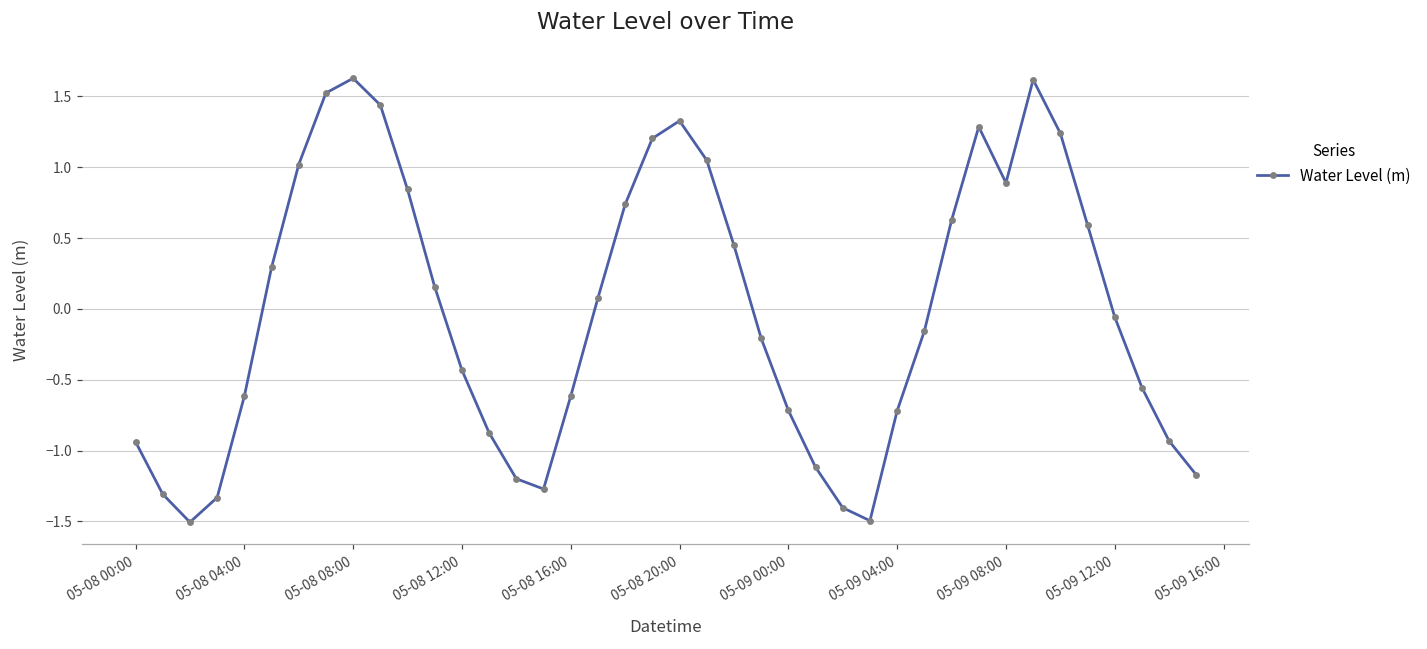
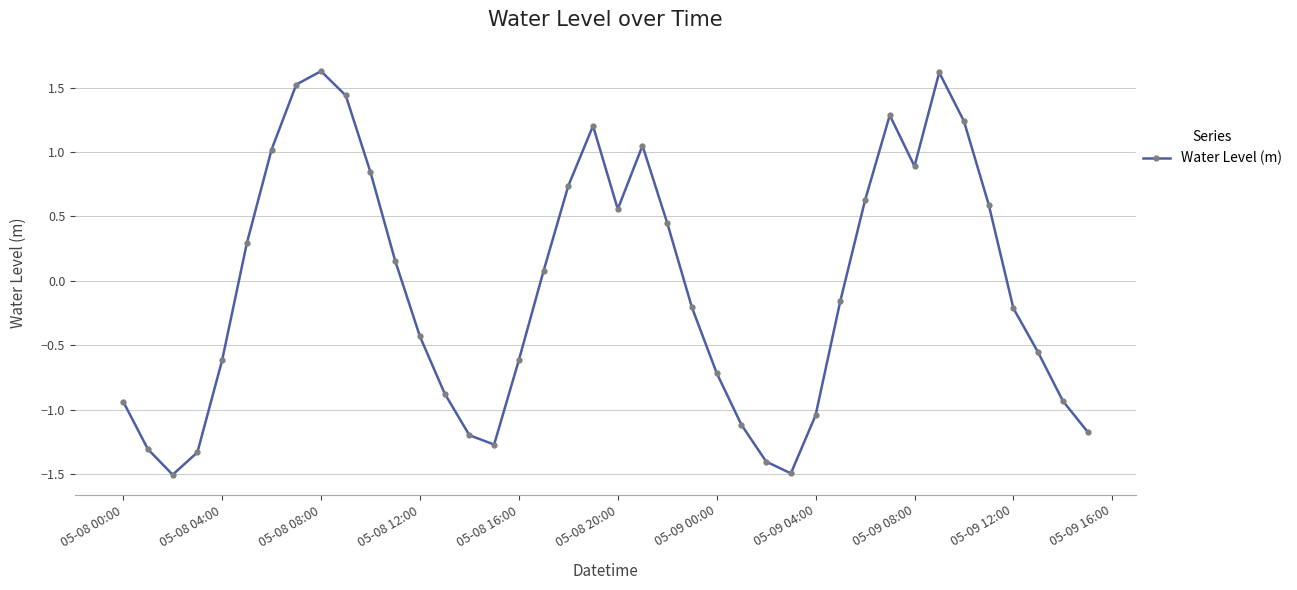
05-08 20:00: 1.33 -> 0.56
05-09 04:00: -0.72 -> -1.04
05-09 12:00: -0.06 -> -0.21
